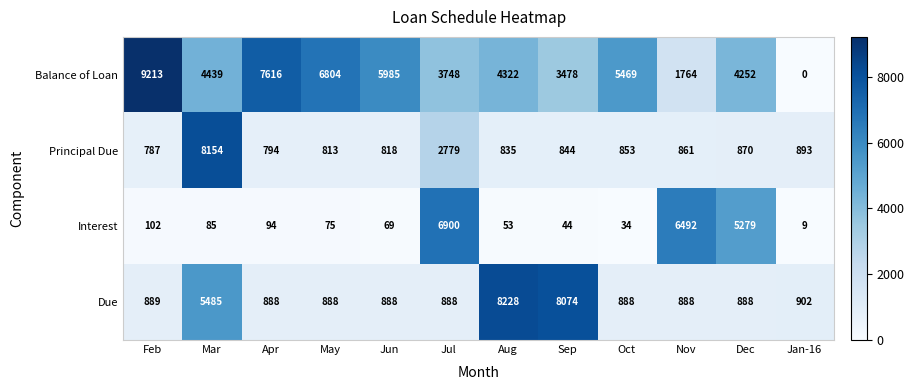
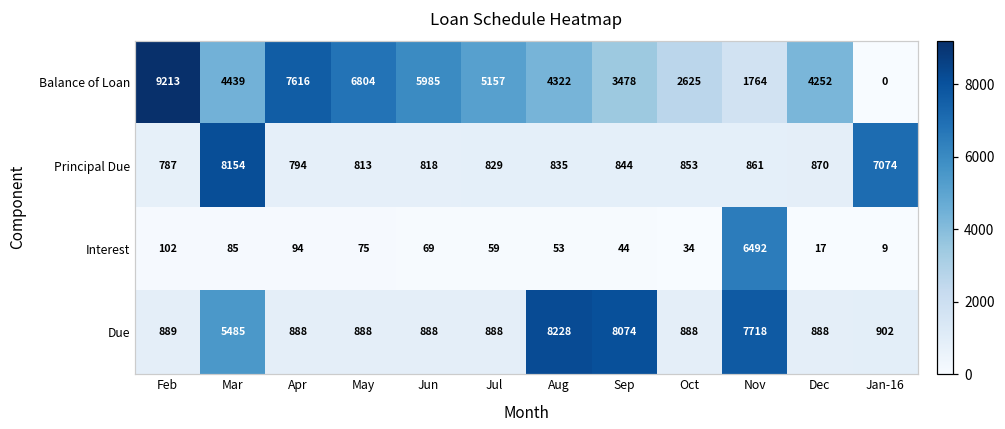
Balance of Loan, Jul: 3748 -> 5157
Balance of Loan, Oct: 5469 -> 2625
Principal Due, Jul: 2779 -> 829
Principal Due, Jan-16: 893 -> 7074
Interest, Jul: 6900 -> 59
Interest, Dec: 5279 -> 17
Due, Nov: 888 -> 7718
